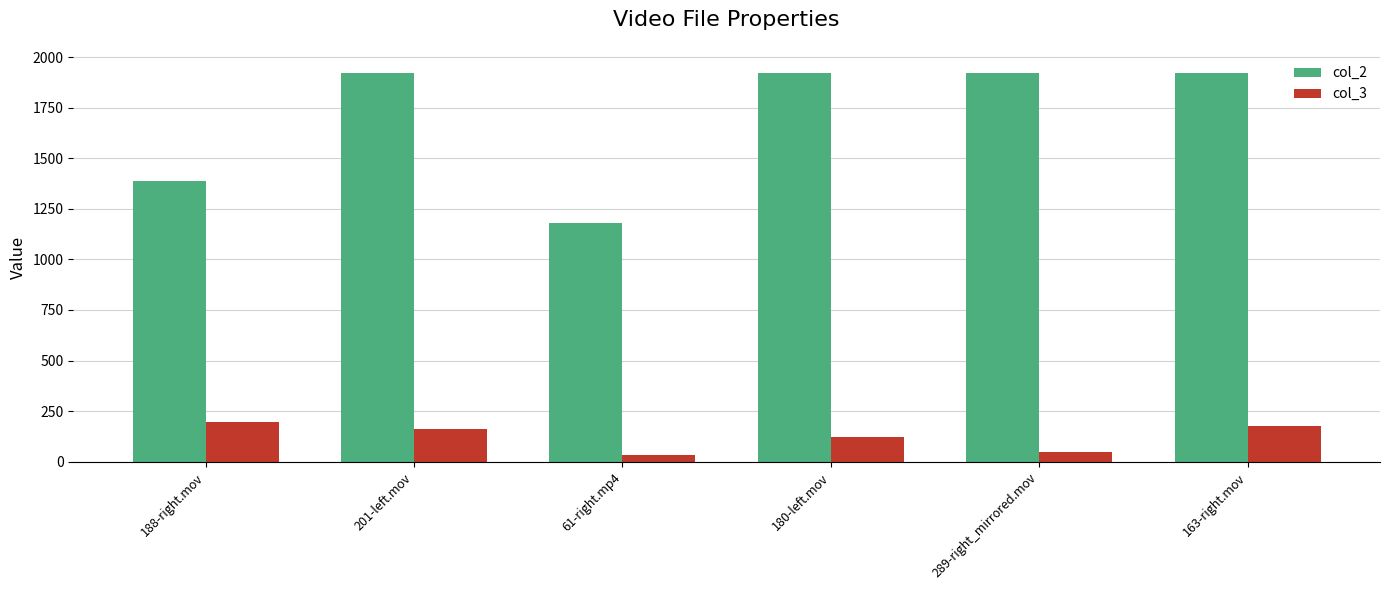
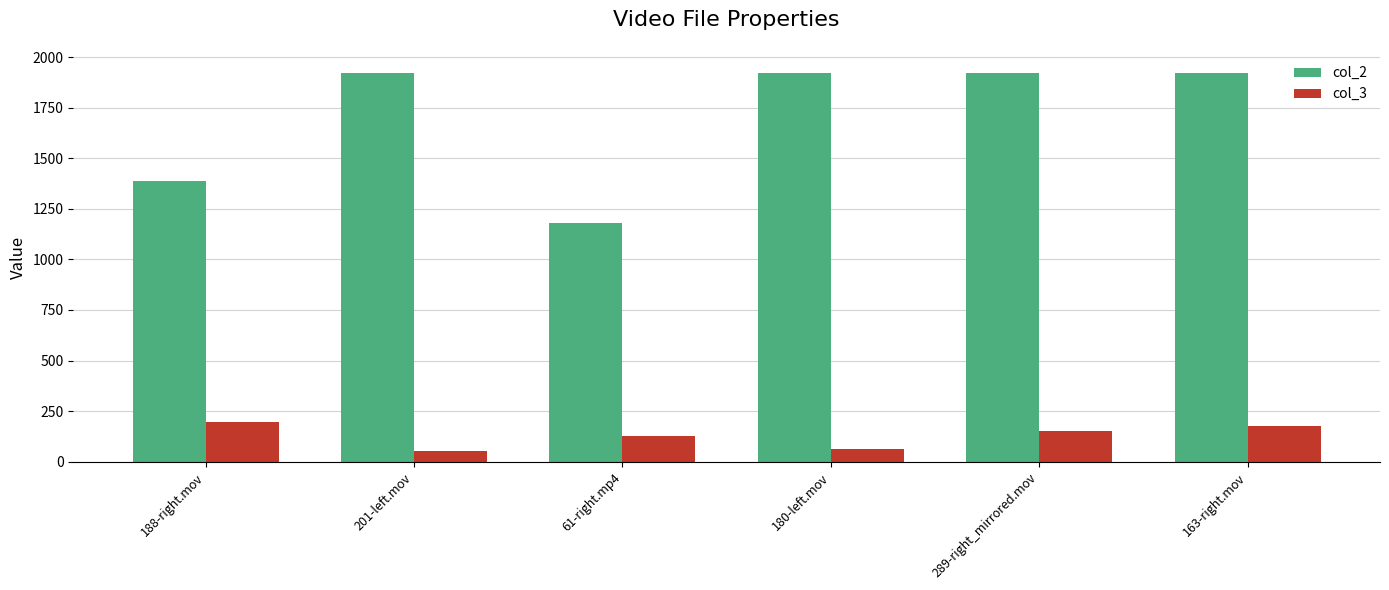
col_3, 201-left.mov: 160 -> 50
col_3, 61-right.mp4: 40 -> 130
col_3, 180-left.mov: 120 -> 60
col_3, 289-right_mirrored.mov: 50 -> 150
